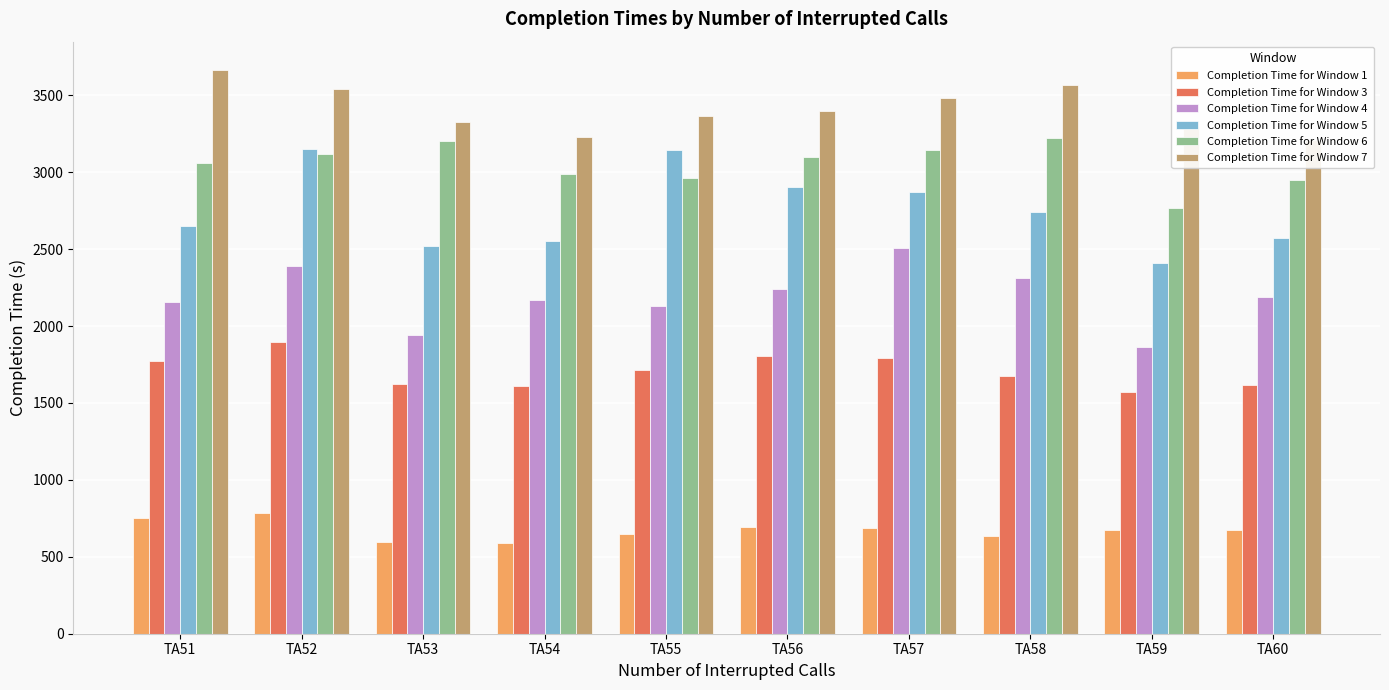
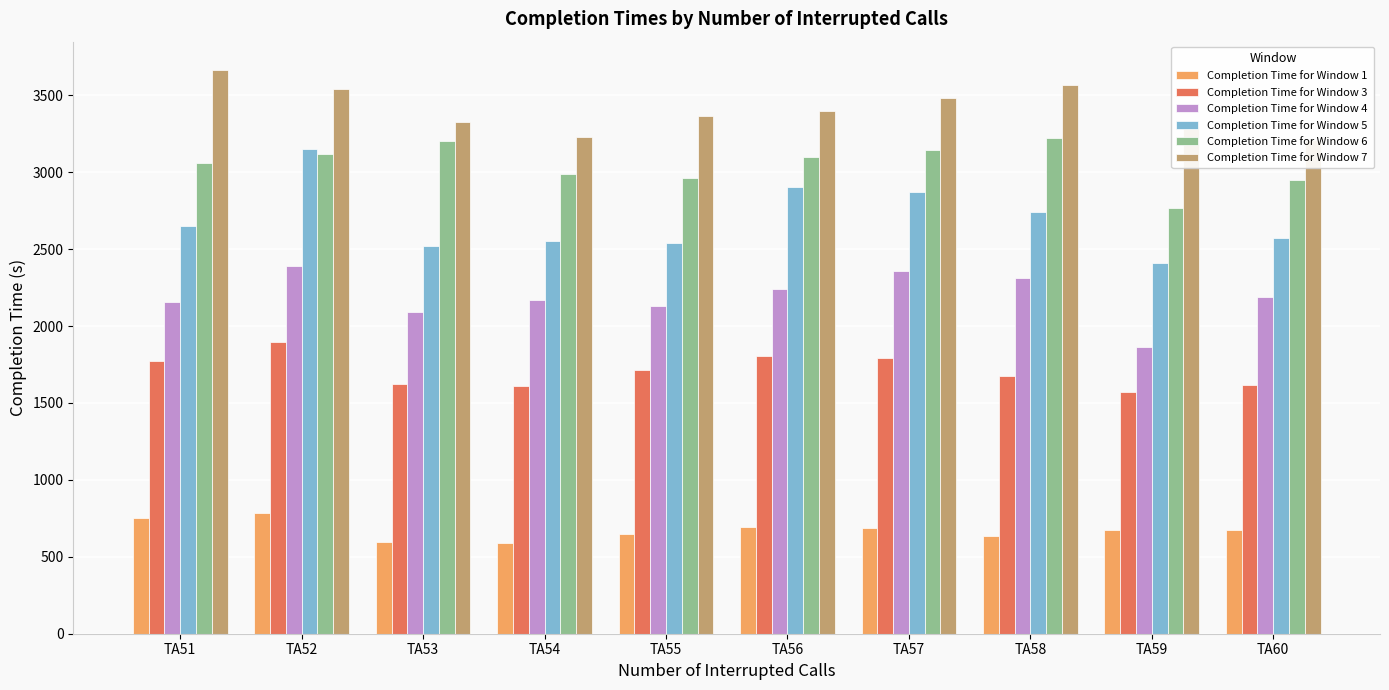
Completion Time for Window 4, TA53: 1940 -> 2090
Completion Time for Window 5, TA55: 3150 -> 2540
Completion Time for Window 4, TA57: 2510 -> 2360
